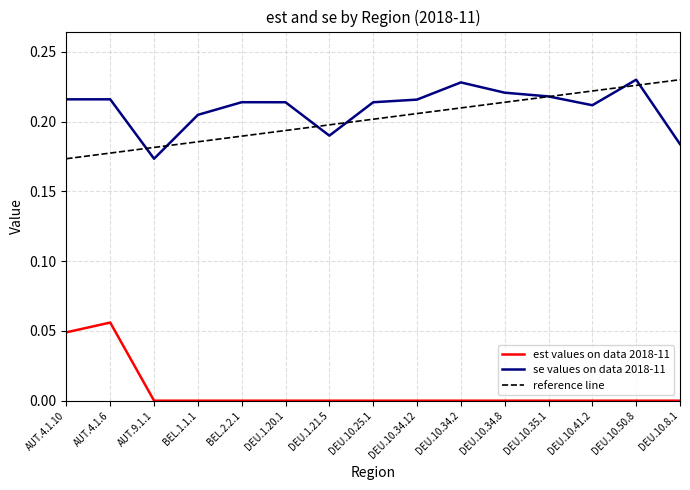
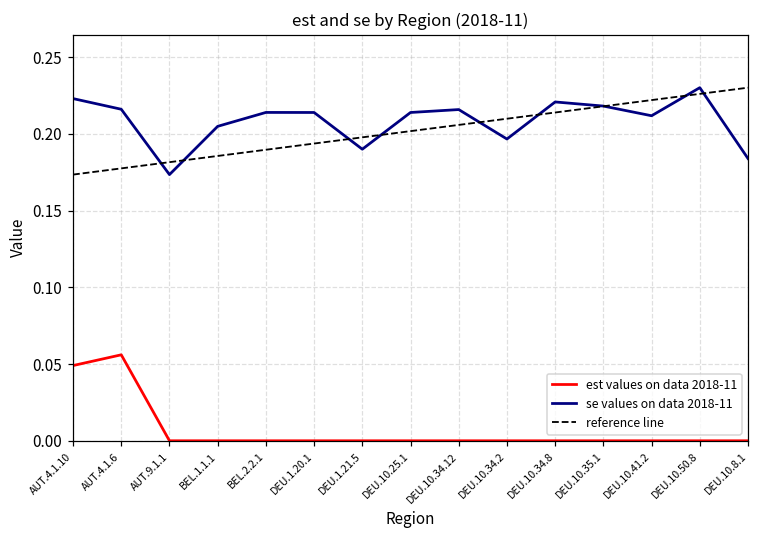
se values on data 2018-11, AUT.4.1.10: 0.216 -> 0.223
se values on data 2018-11, DEU.10.34.2: 0.228 -> 0.197
